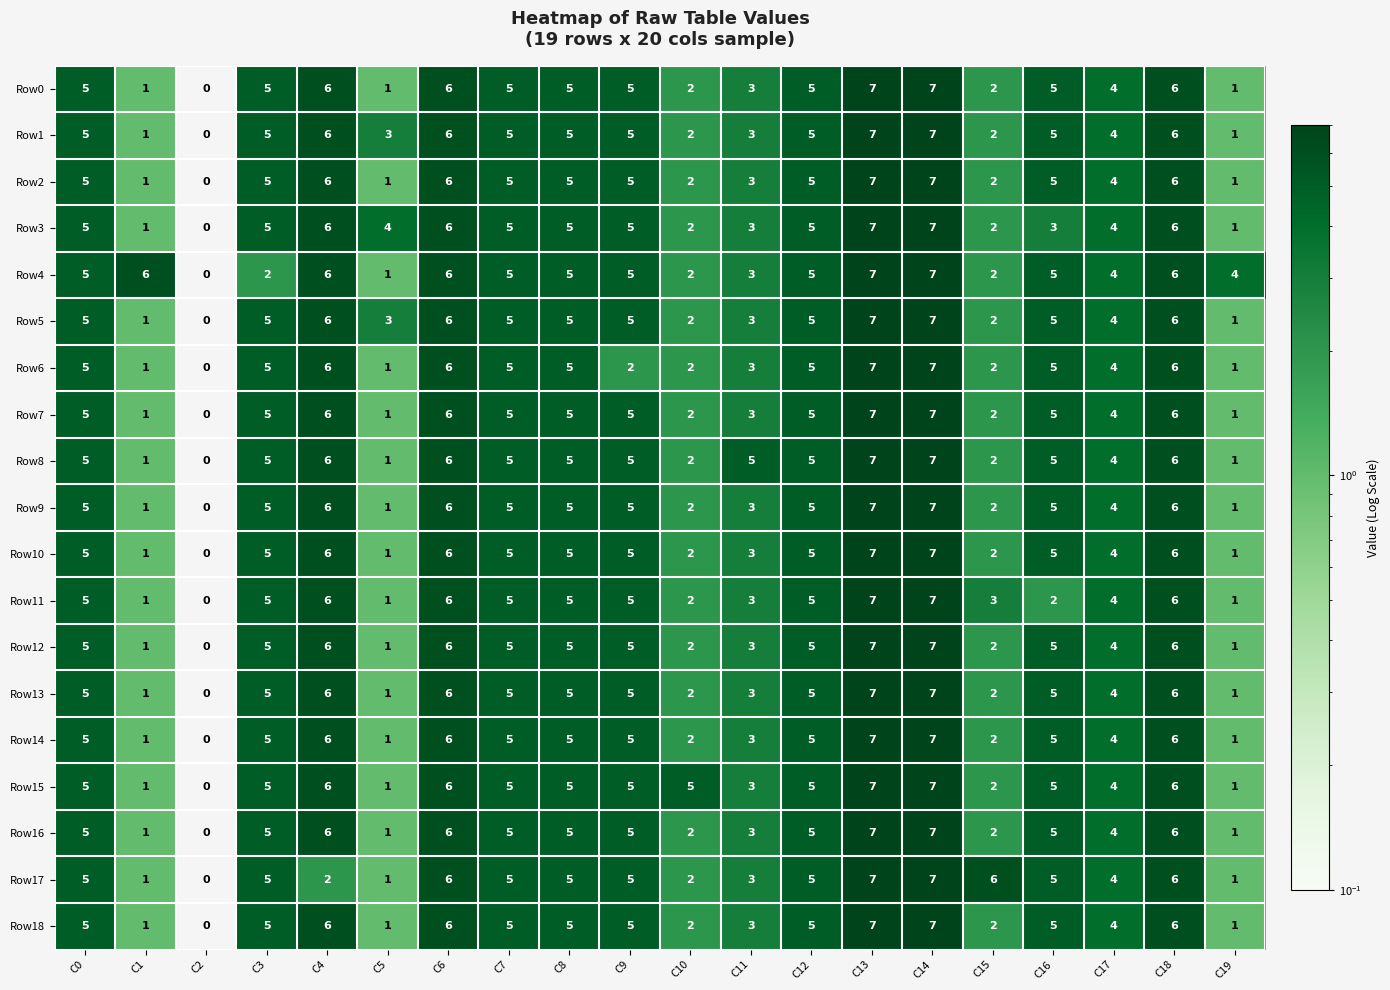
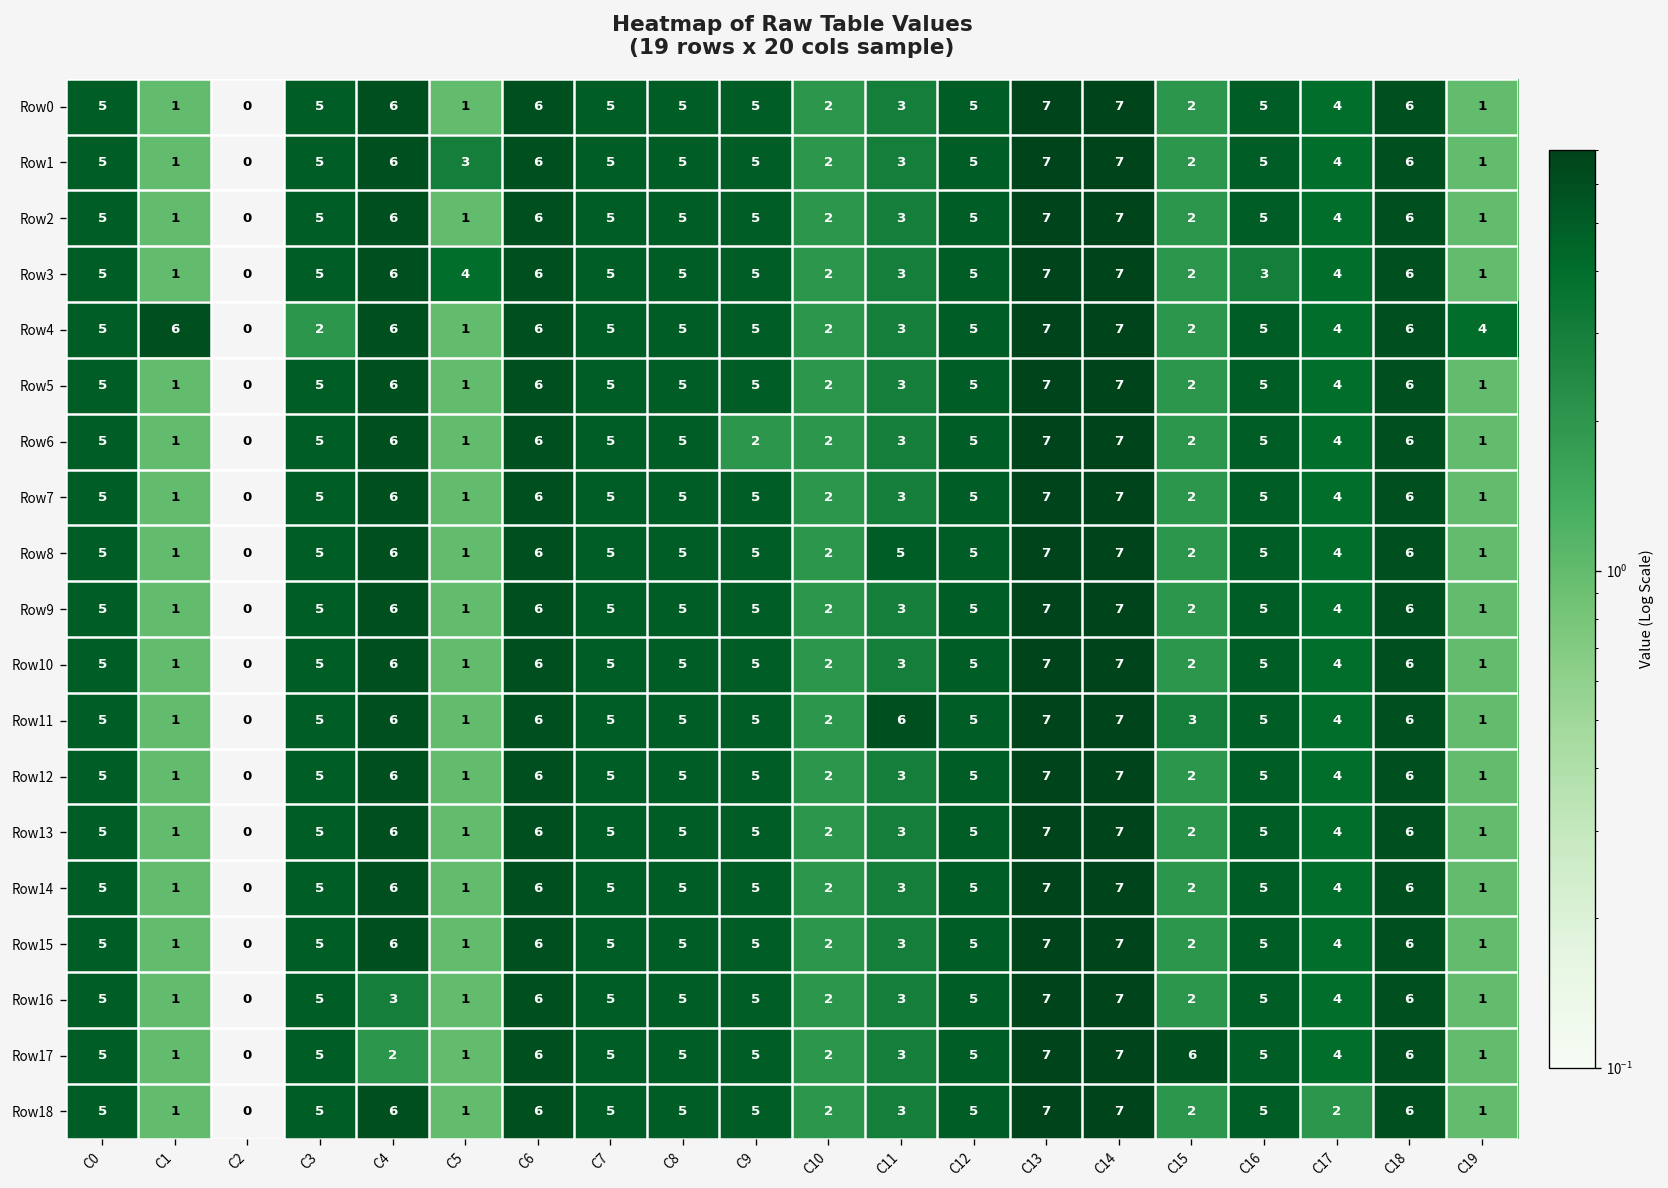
Row5, C5: 3 -> 1
Row11, C11: 3 -> 6
Row11, C16: 2 -> 5
Row15, C10: 5 -> 2
Row16, C4: 6 -> 3
Row18, C17: 4 -> 2
